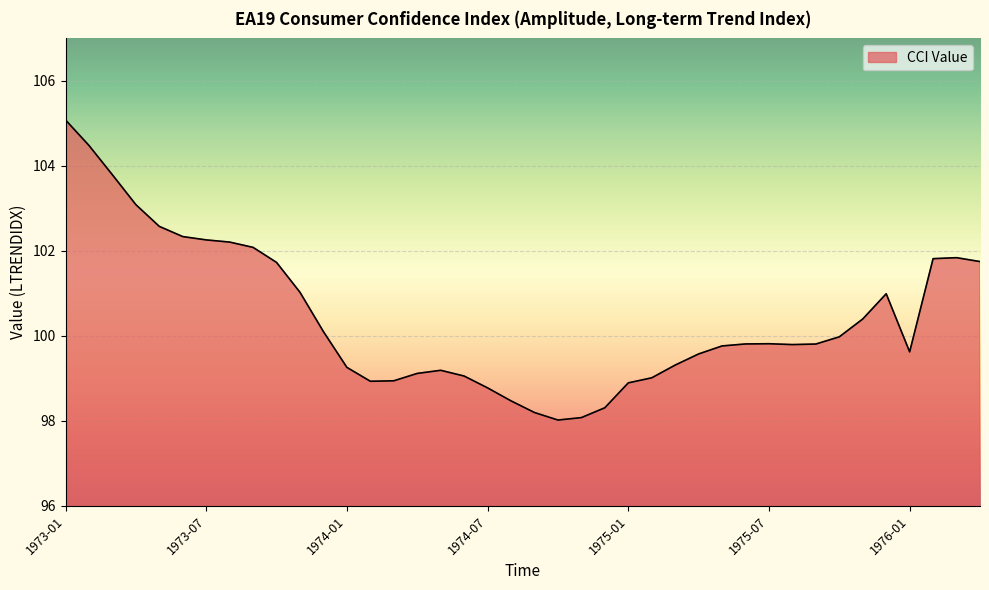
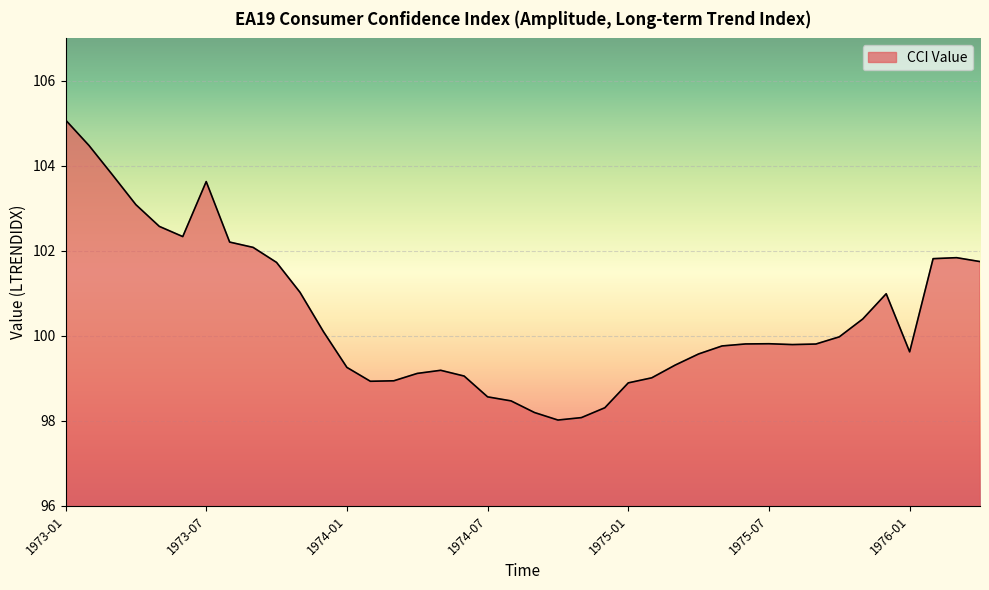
1973-07: 102.3 -> 103.6
1974-07: 98.8 -> 98.6
